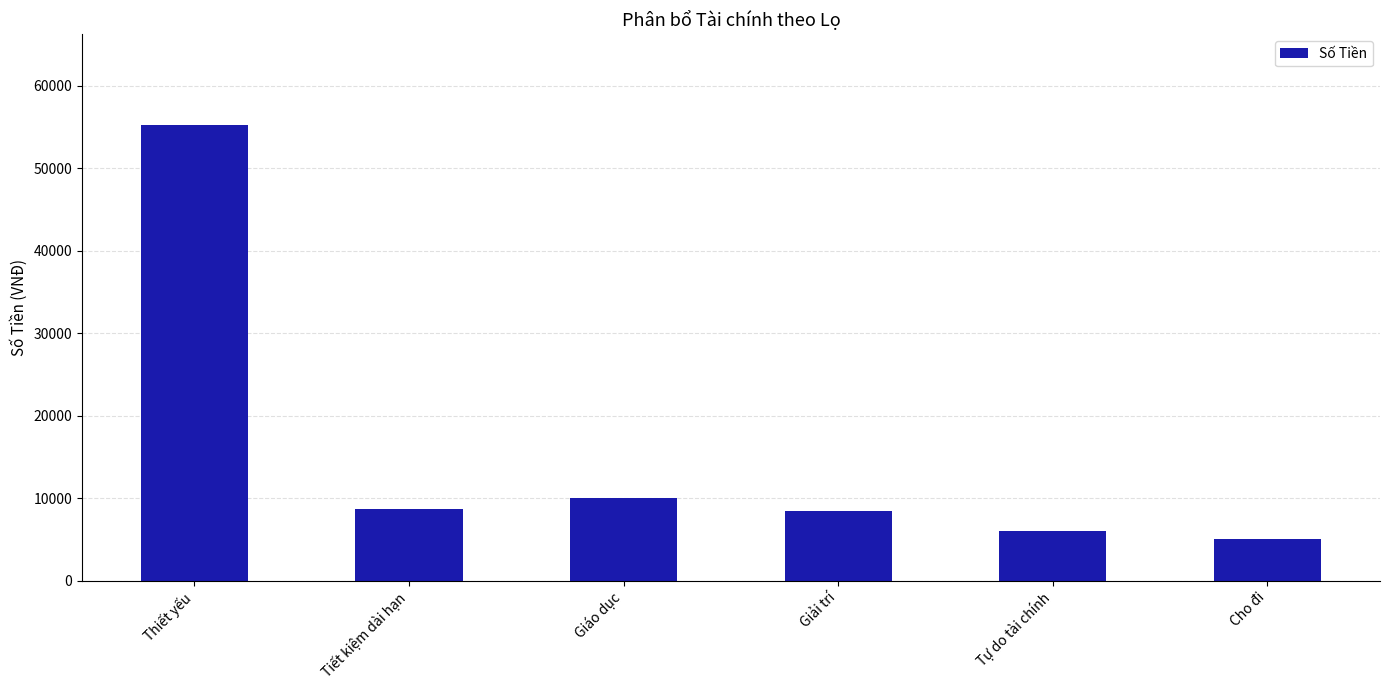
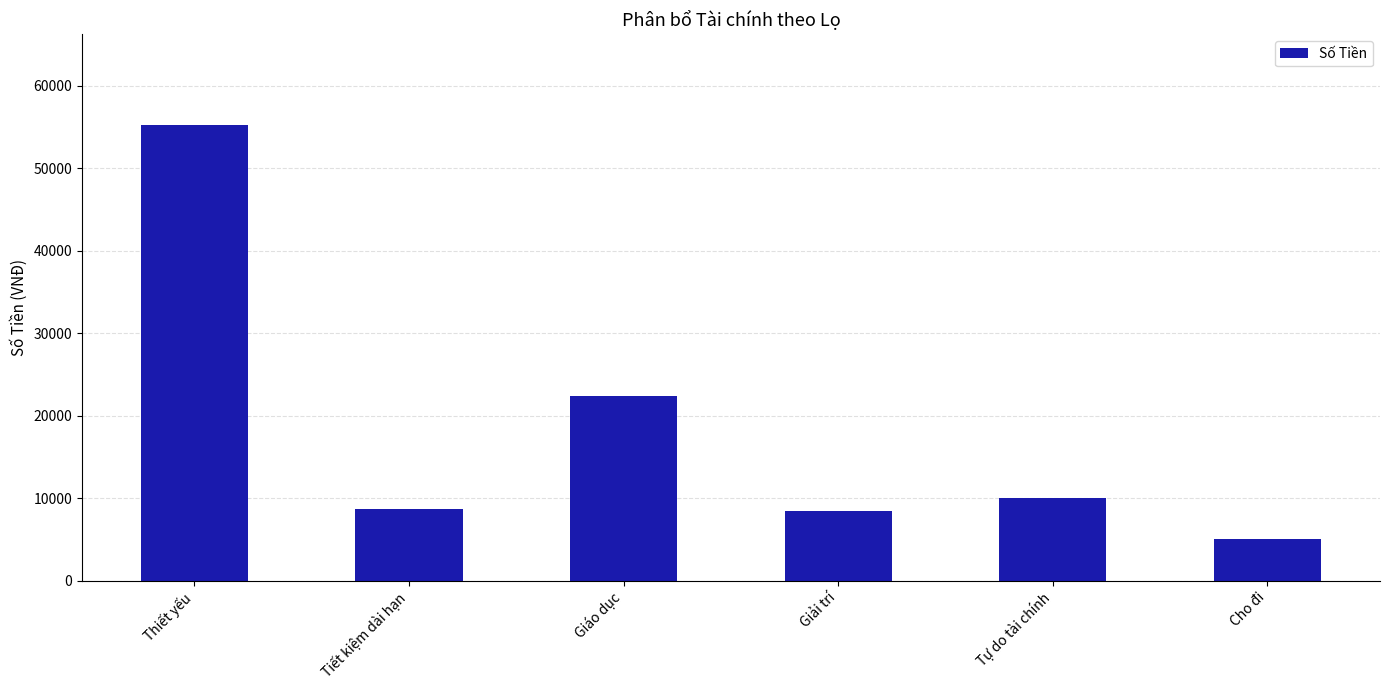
Giáo dục: 10000 -> 22000
Tự do tài chính: 6000 -> 10000
